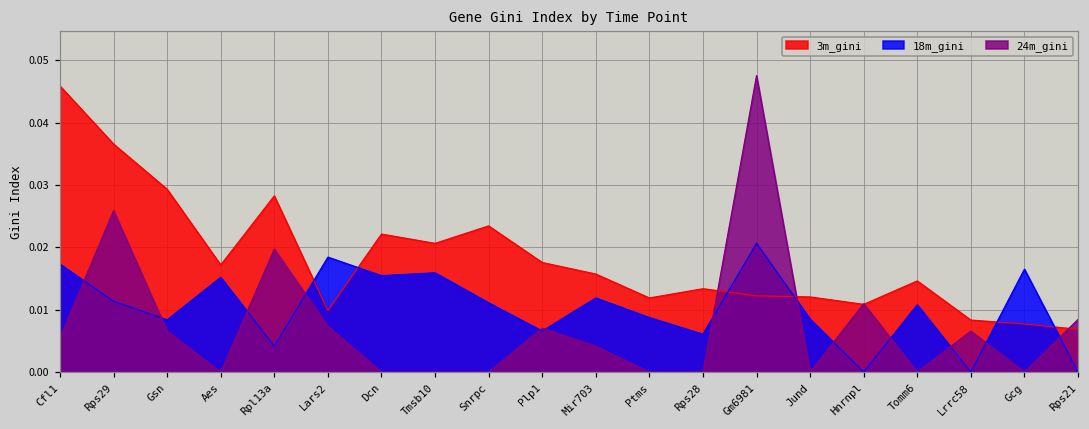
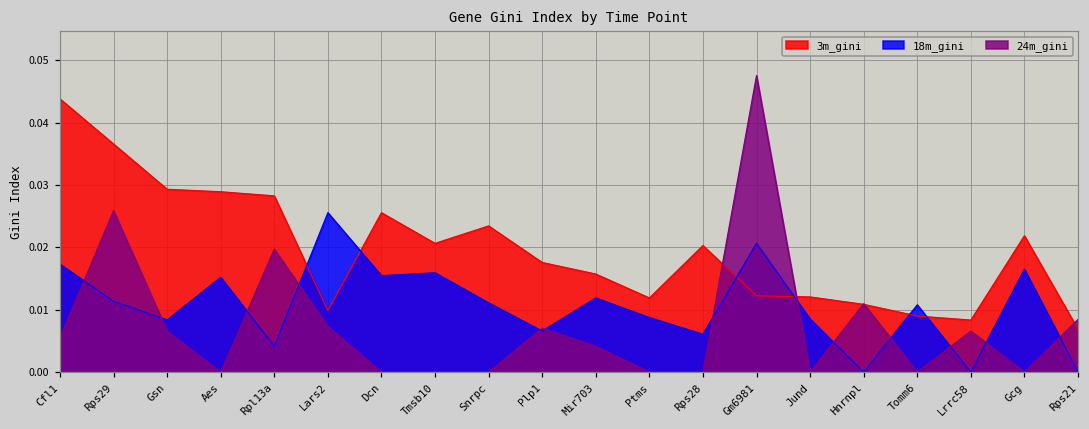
3m_gini, Cfl1: 0.046 -> 0.044
3m_gini, Aes: 0.017 -> 0.029
18m_gini, Lars2: 0.018 -> 0.026
3m_gini, Dcn: 0.022 -> 0.026
3m_gini, Rps28: 0.013 -> 0.020
3m_gini, Tomm6: 0.015 -> 0.009
3m_gini, Gcg: 0.008 -> 0.022
